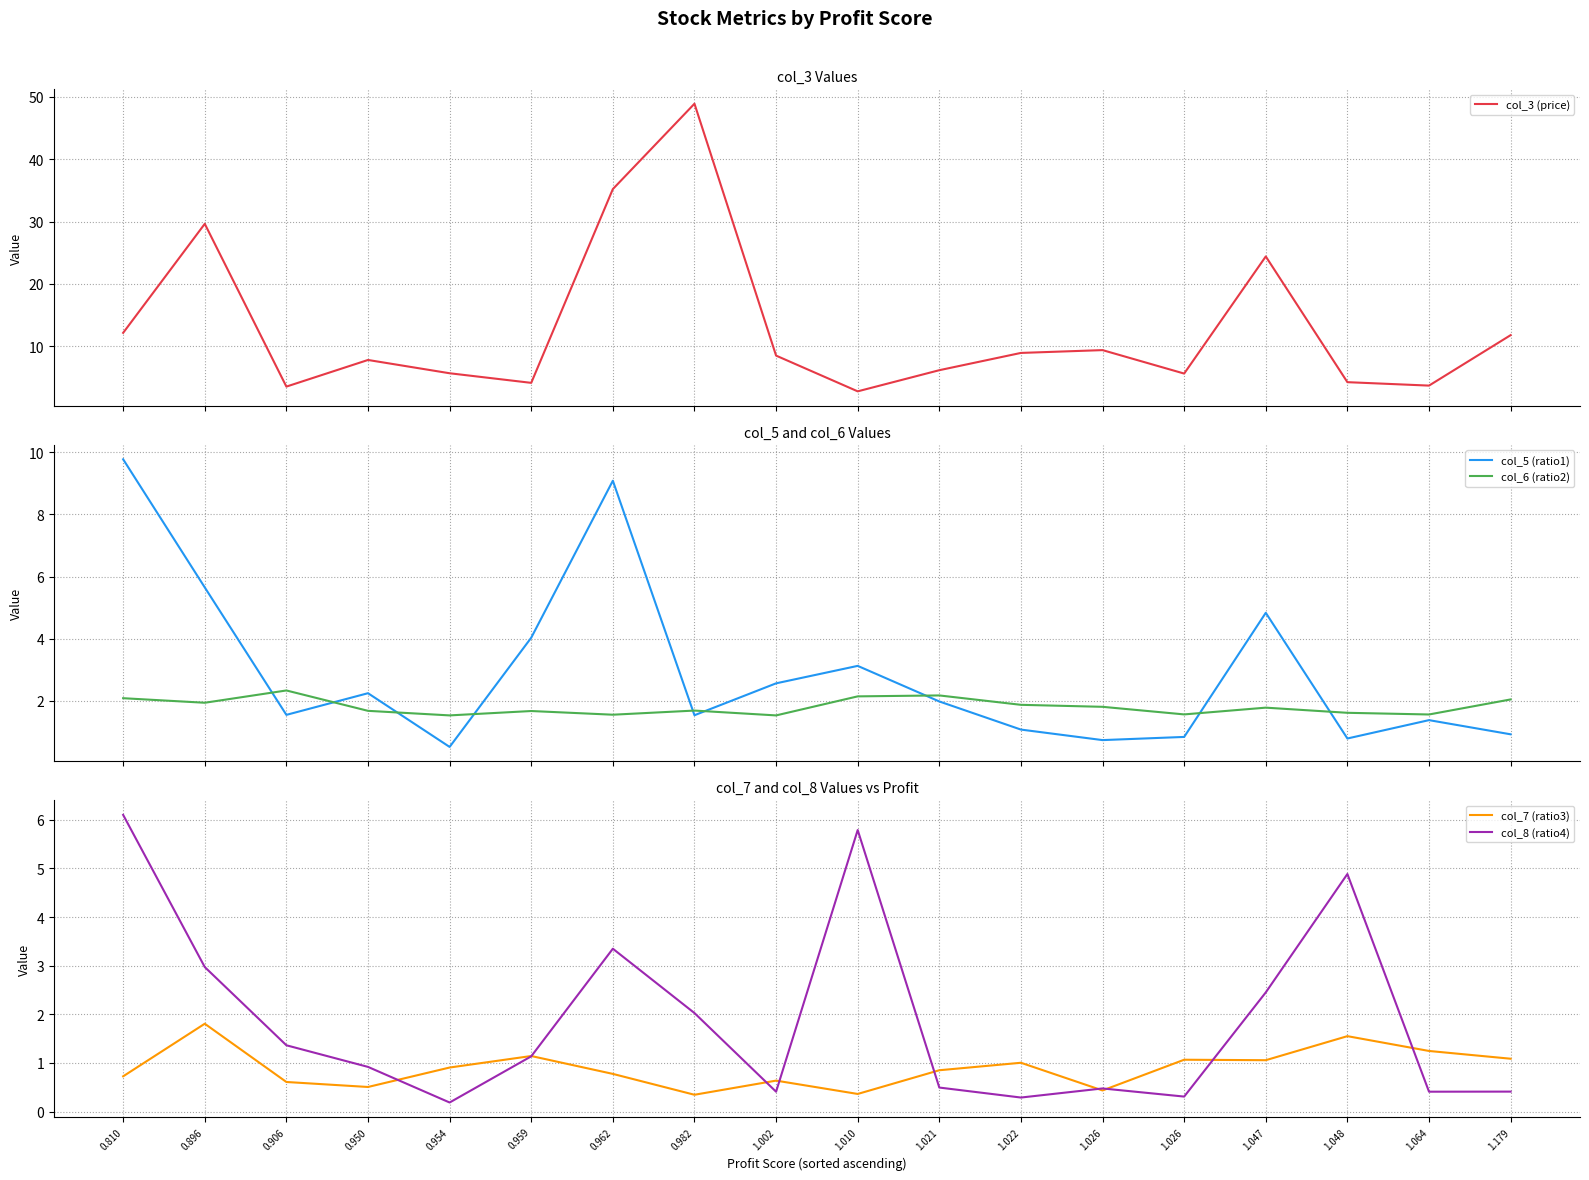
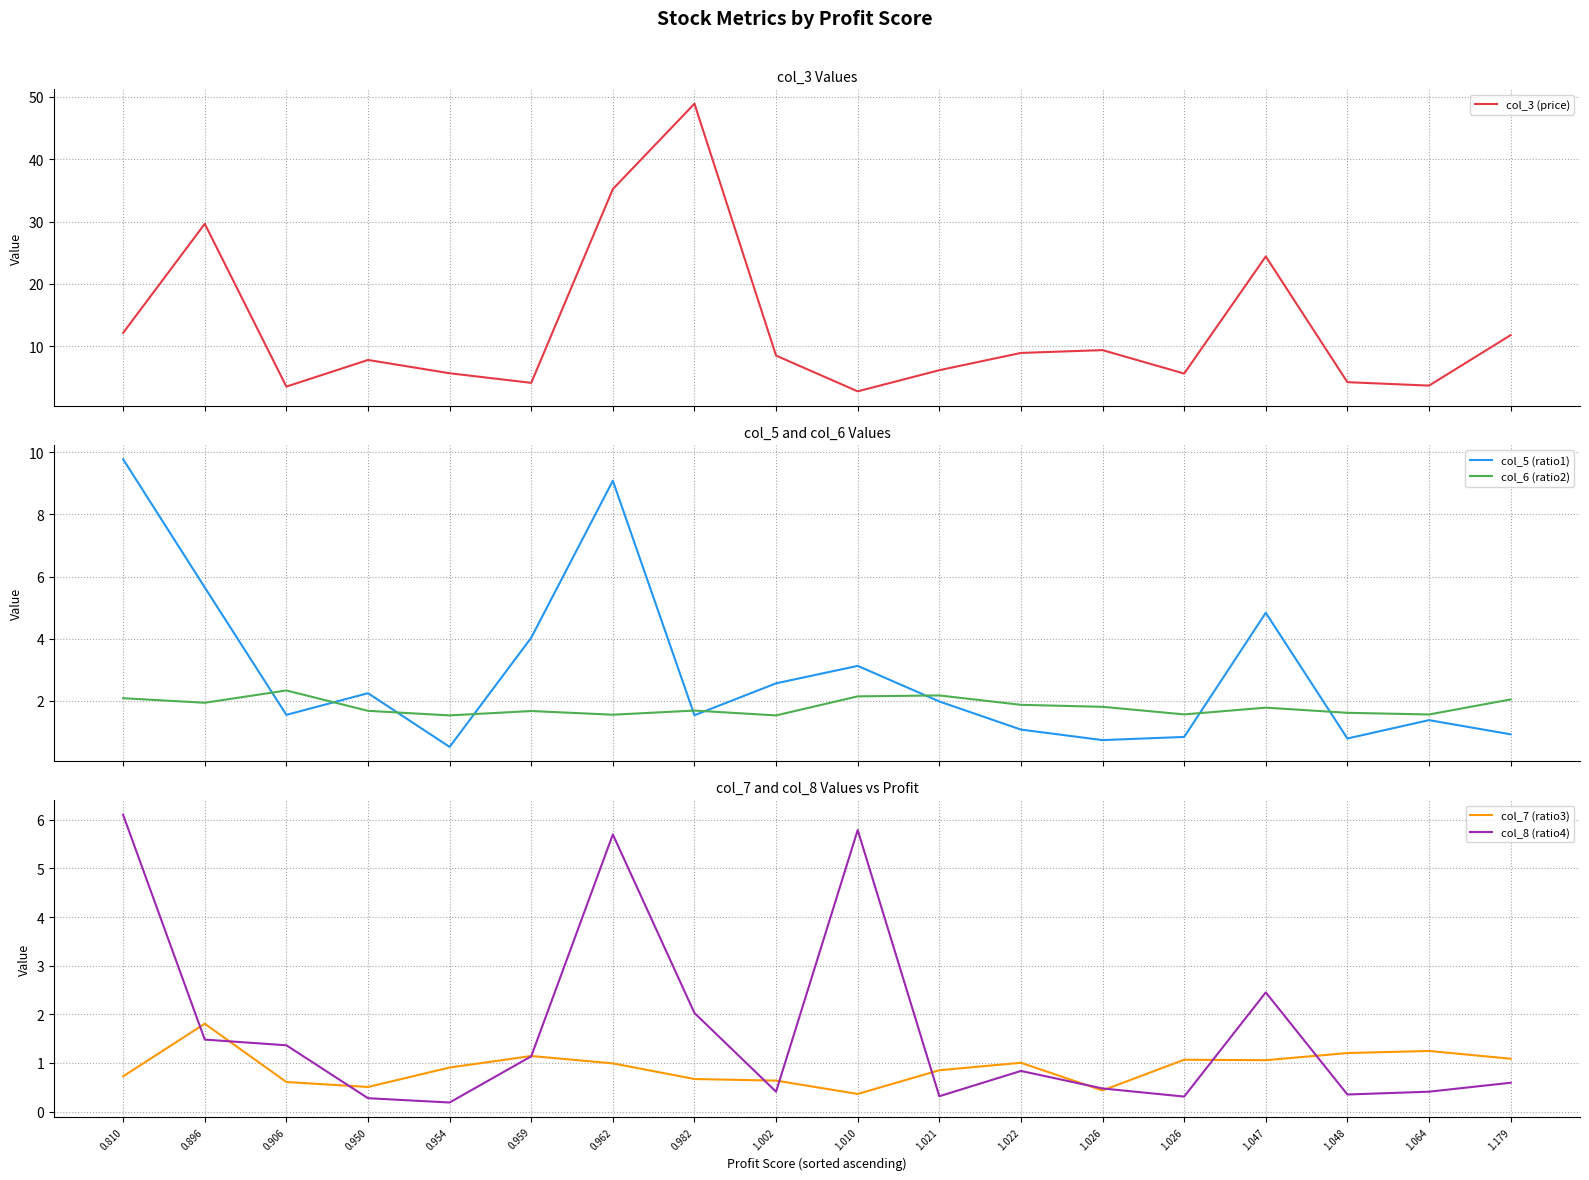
col_7 and col_8 Values vs Profit, col_8 (ratio4), 0.896: 3.0 -> 1.5
col_7 and col_8 Values vs Profit, col_8 (ratio4), 0.950: 0.9 -> 0.3
col_7 and col_8 Values vs Profit, col_7 (ratio3), 0.962: 0.8 -> 1.0
col_7 and col_8 Values vs Profit, col_8 (ratio4), 0.962: 3.3 -> 5.7
col_7 and col_8 Values vs Profit, col_7 (ratio3), 0.982: 0.3 -> 0.7
col_7 and col_8 Values vs Profit, col_8 (ratio4), 1.021: 0.5 -> 0.3
col_7 and col_8 Values vs Profit, col_8 (ratio4), 1.022: 0.3 -> 0.8
col_7 and col_8 Values vs Profit, col_7 (ratio3), 1.048: 1.6 -> 1.2
col_7 and col_8 Values vs Profit, col_8 (ratio4), 1.048: 4.9 -> 0.4
col_7 and col_8 Values vs Profit, col_8 (ratio4), 1.179: 0.4 -> 0.6
